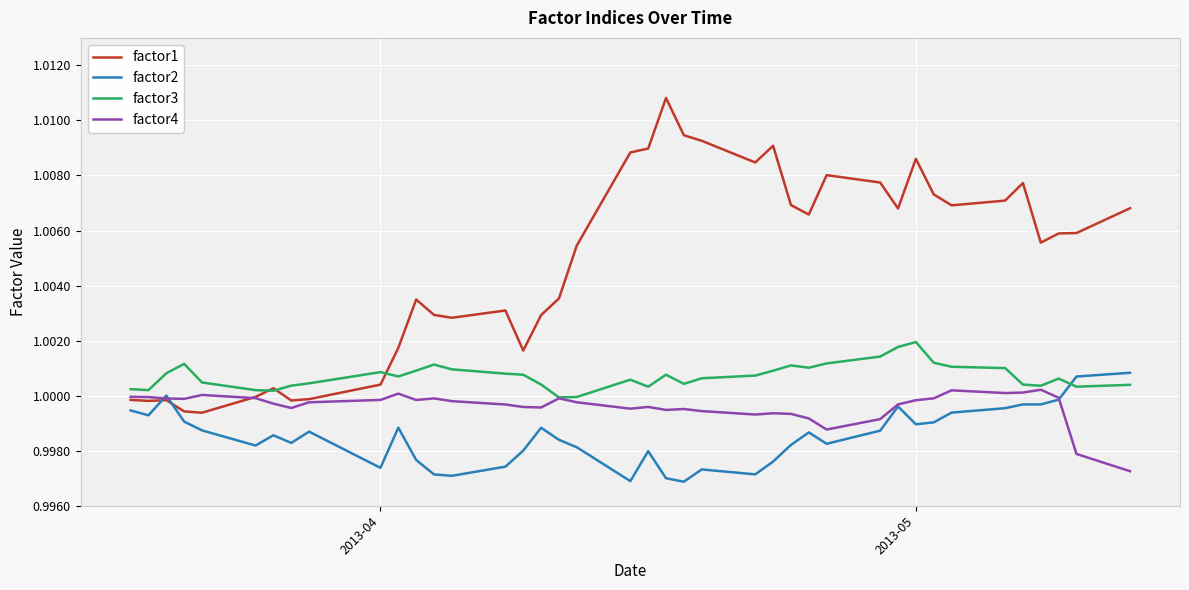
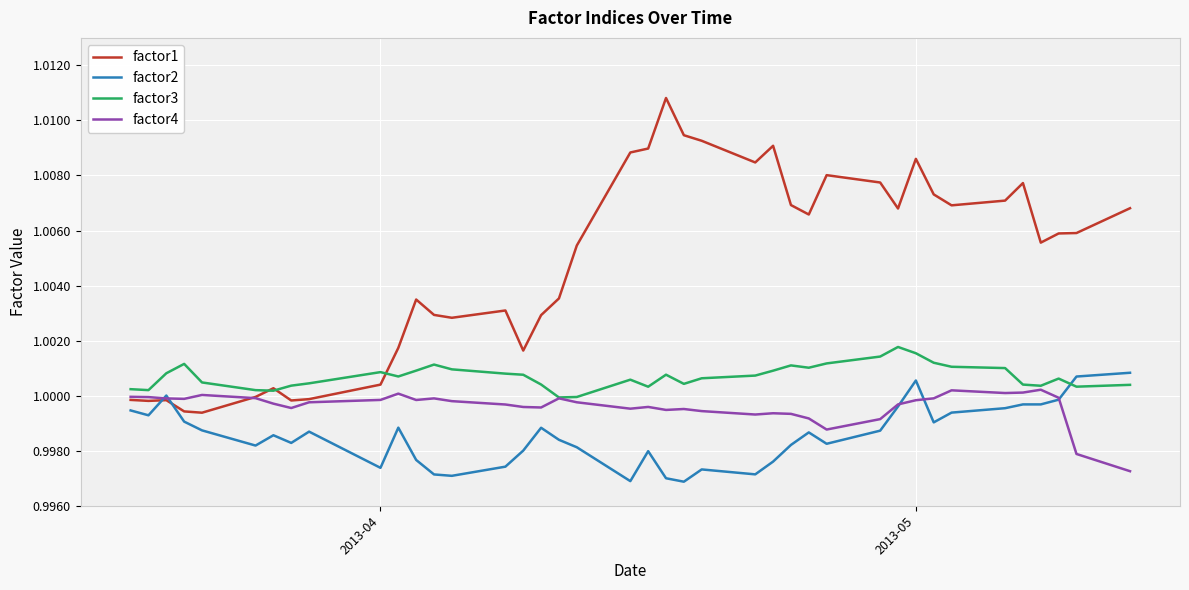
factor2, 2013-05: 0.9990 -> 1.0006
factor3, 2013-05: 1.0019 -> 1.0015
